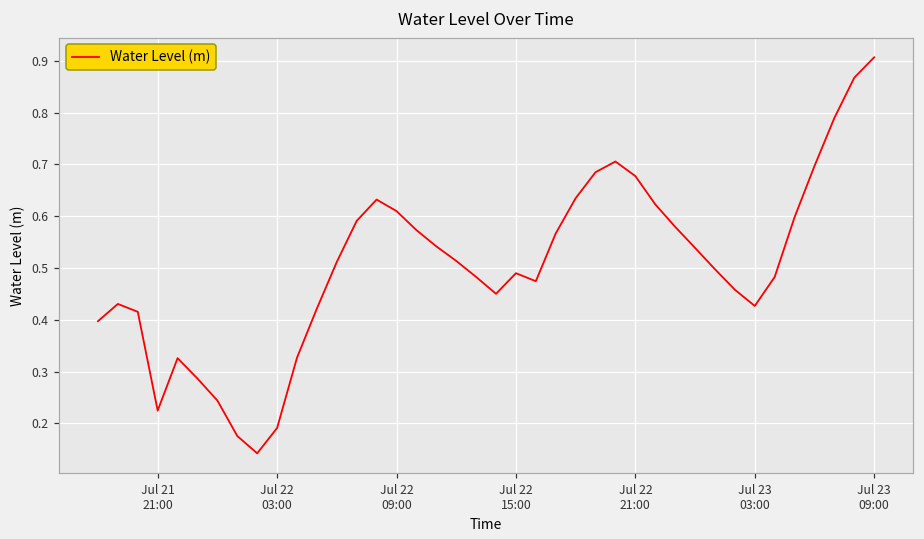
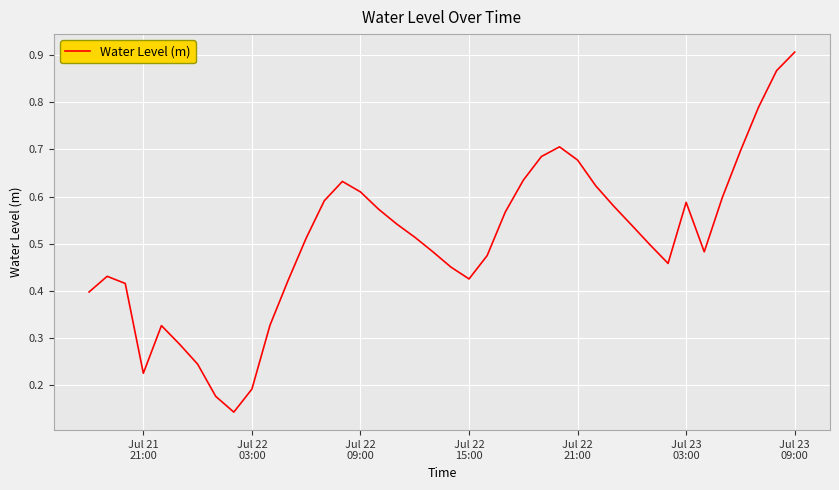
Jul 22 15:00: 0.49 -> 0.43
Jul 23 03:00: 0.43 -> 0.59
